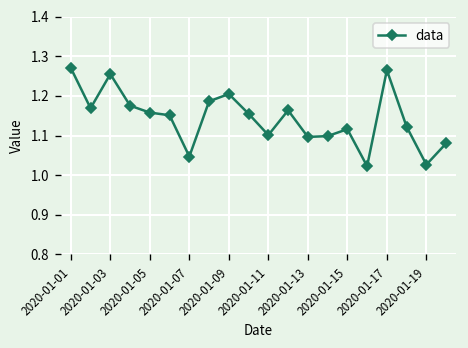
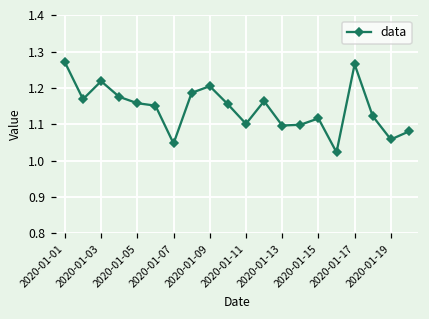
2020-01-03: 1.26 -> 1.22
2020-01-19: 1.03 -> 1.06
